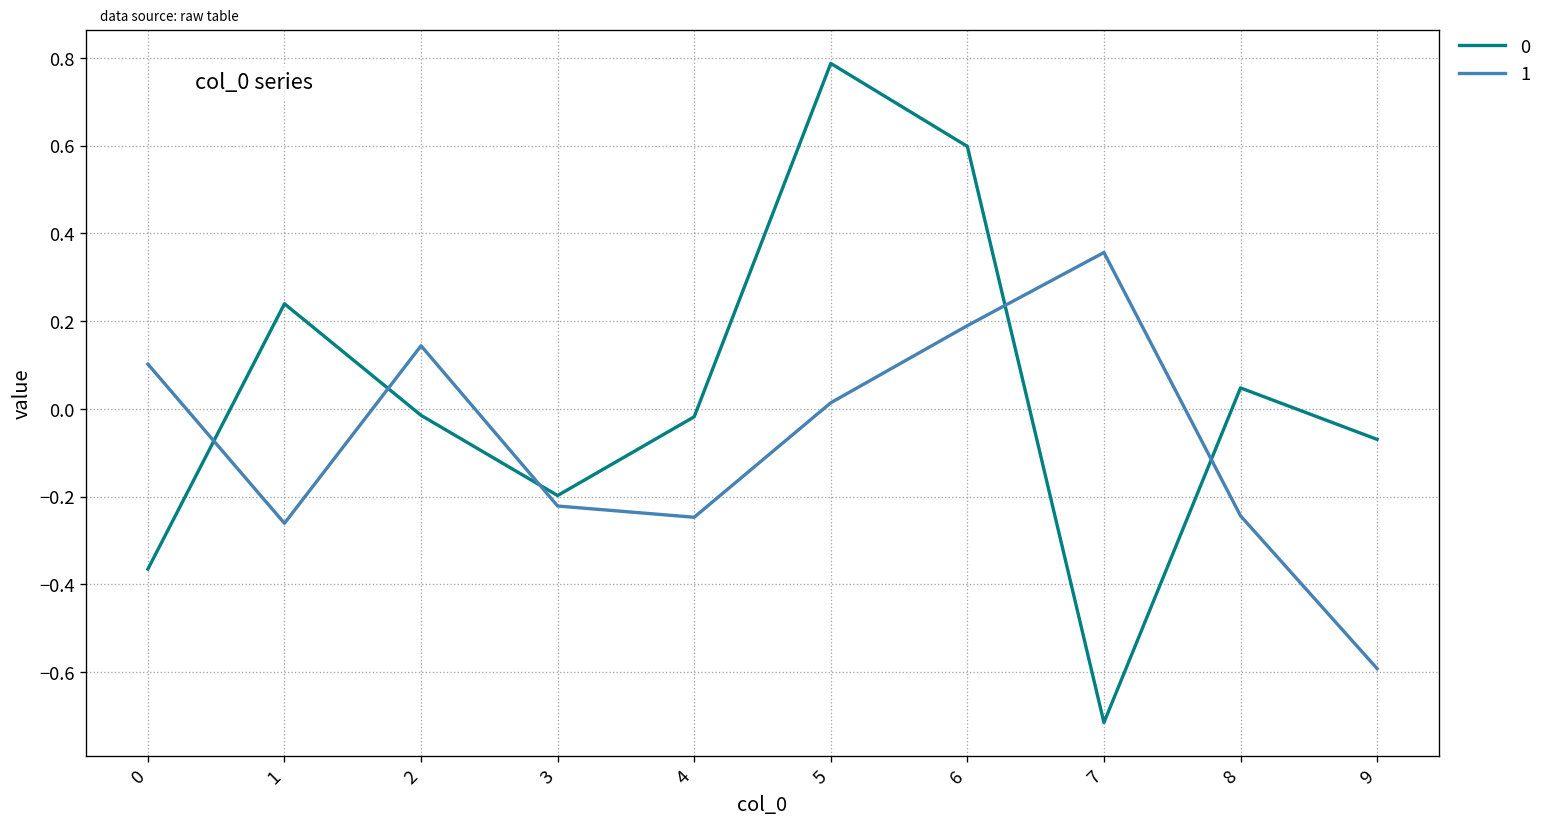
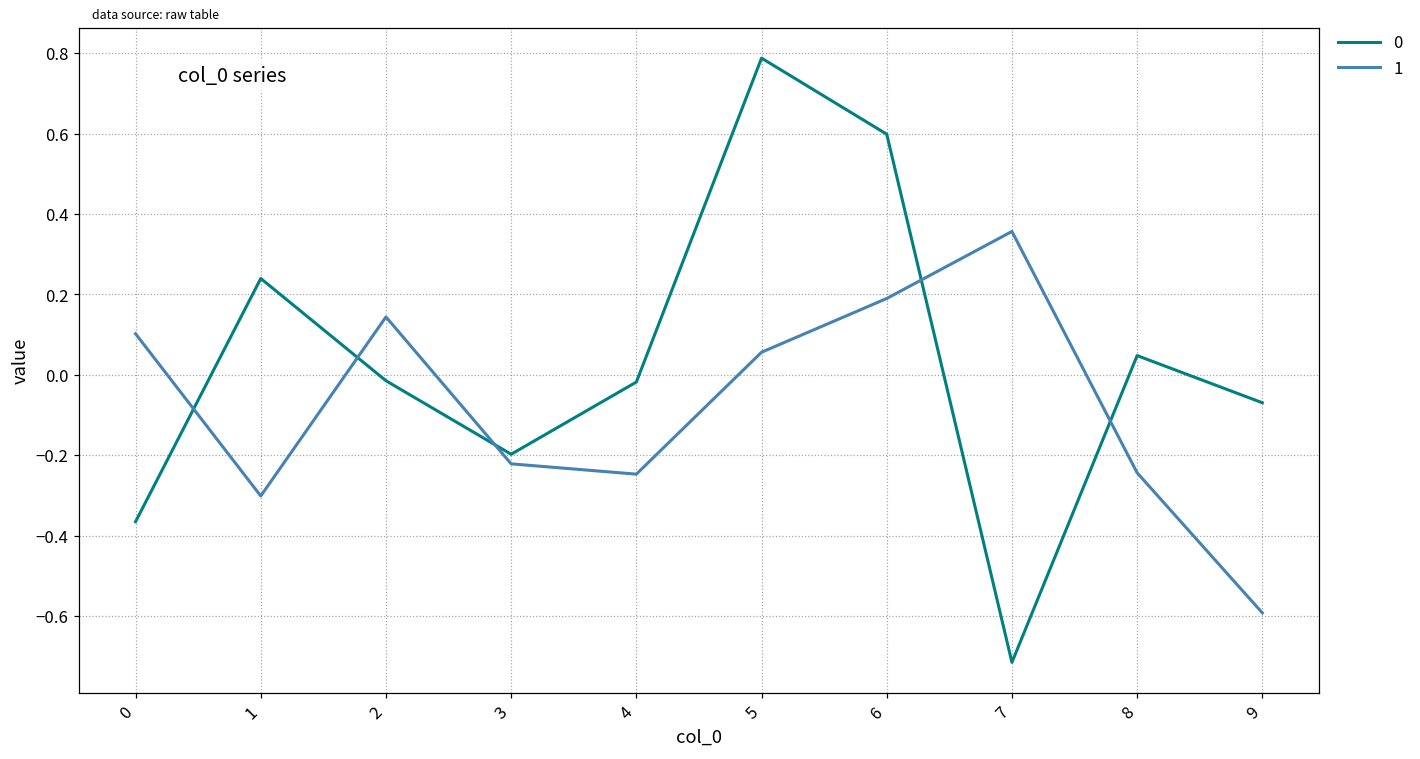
1, 1: -0.26 -> -0.30
1, 5: 0.01 -> 0.06
